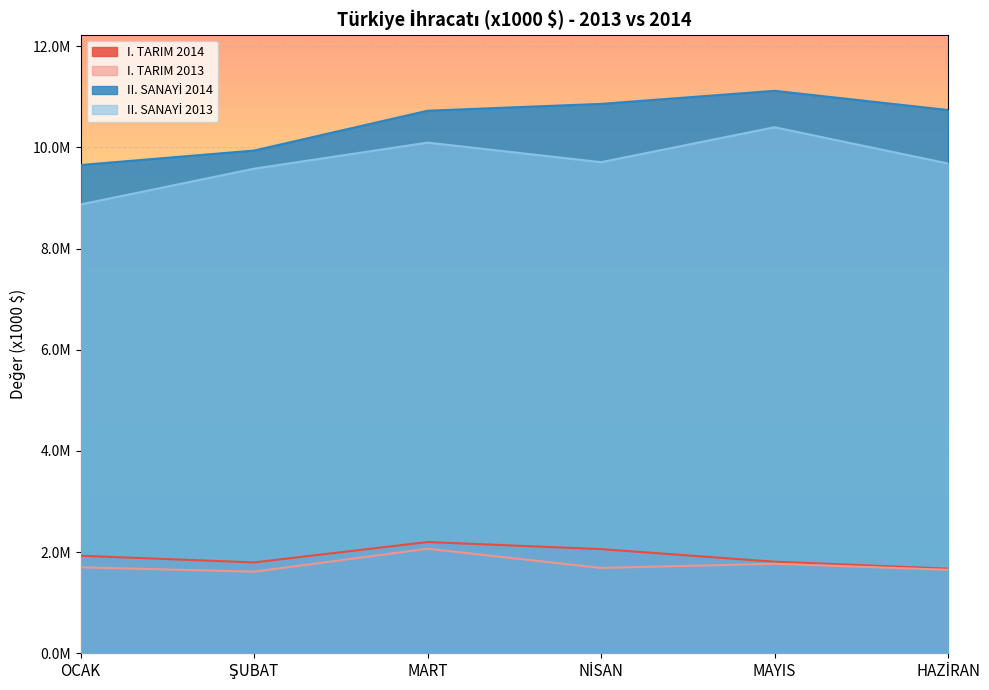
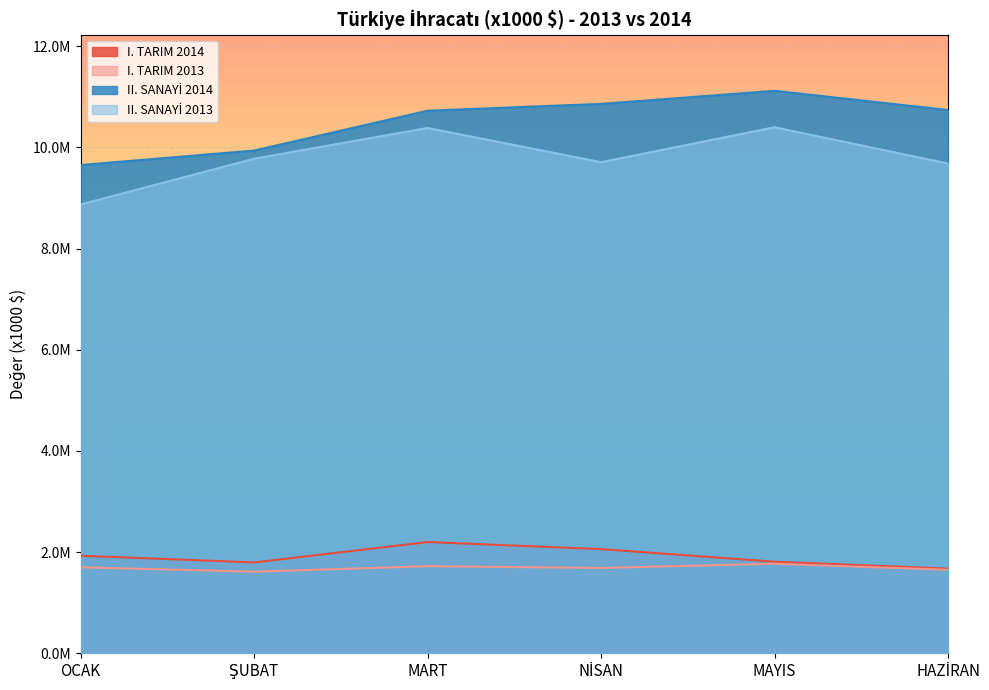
II. SANAYİ 2013, ŞUBAT: 9600000 -> 9800000
I. TARIM 2013, MART: 2100000 -> 1700000
II. SANAYİ 2013, MART: 10100000 -> 10400000
